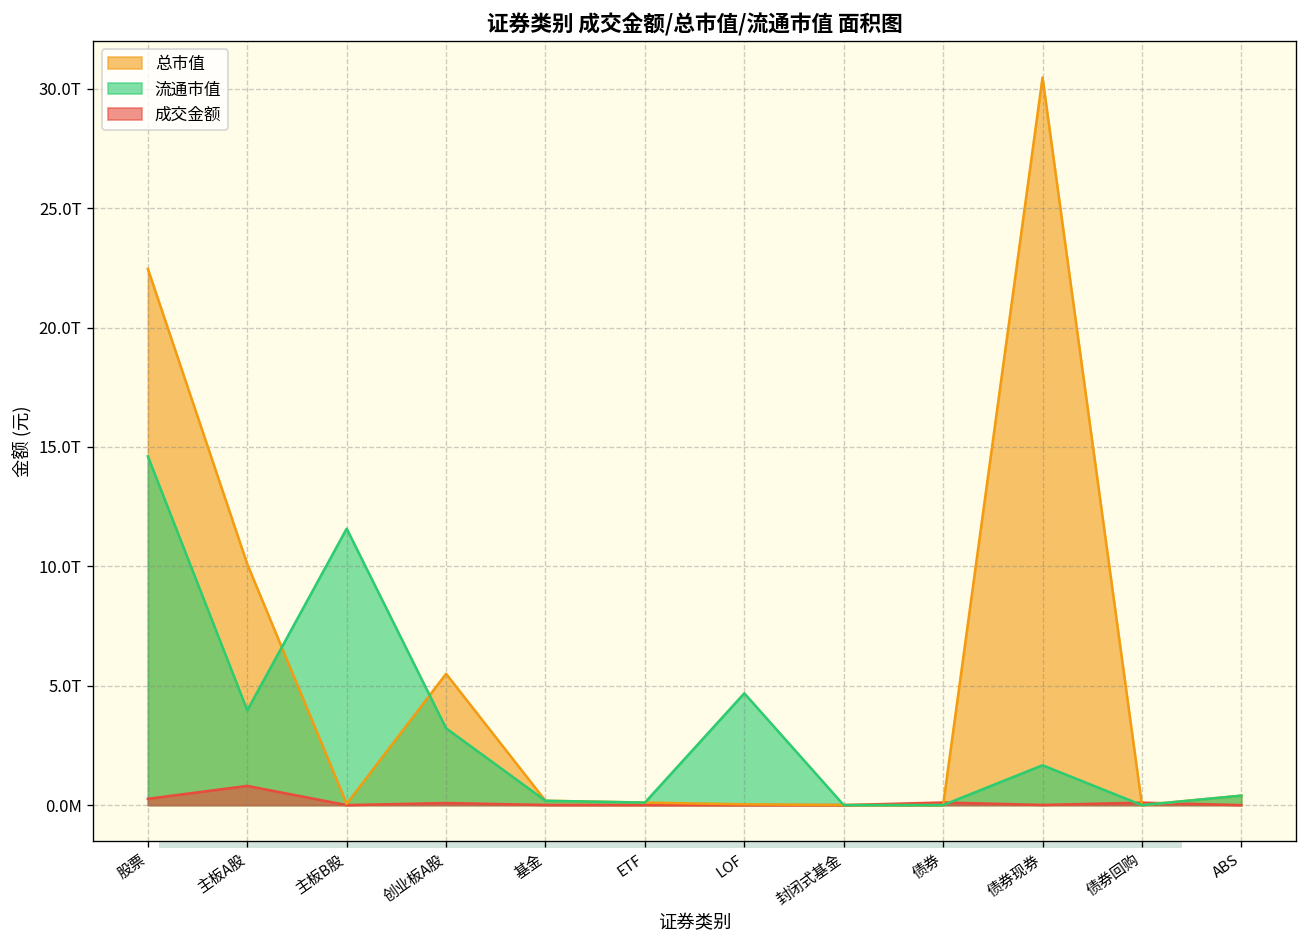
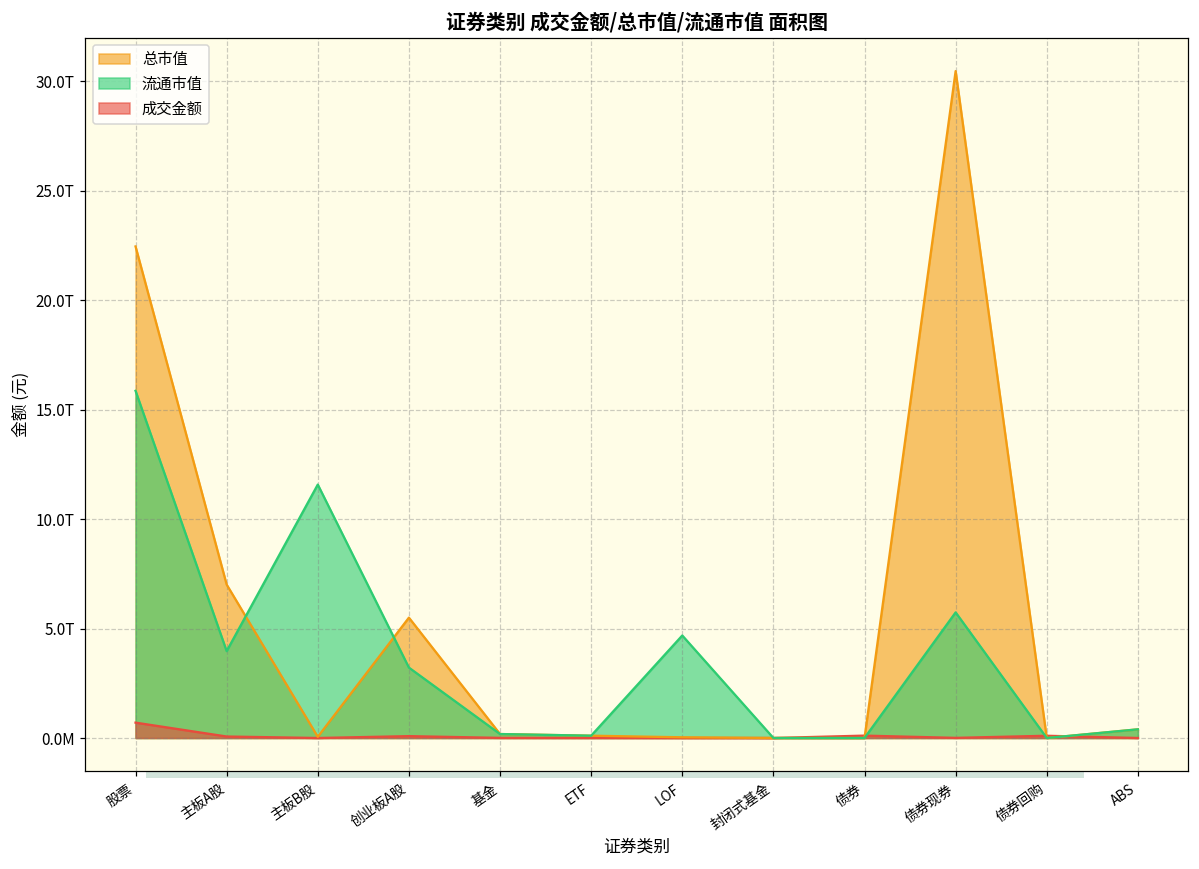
流通市值, 股票: 14.6T -> 15.9T
成交金额, 股票: 0.3T -> 0.7T
总市值, 主板A股: 10.1T -> 7.0T
成交金额, 主板A股: 0.8T -> 0.1T
流通市值, 债券现券: 1.7T -> 5.7T
